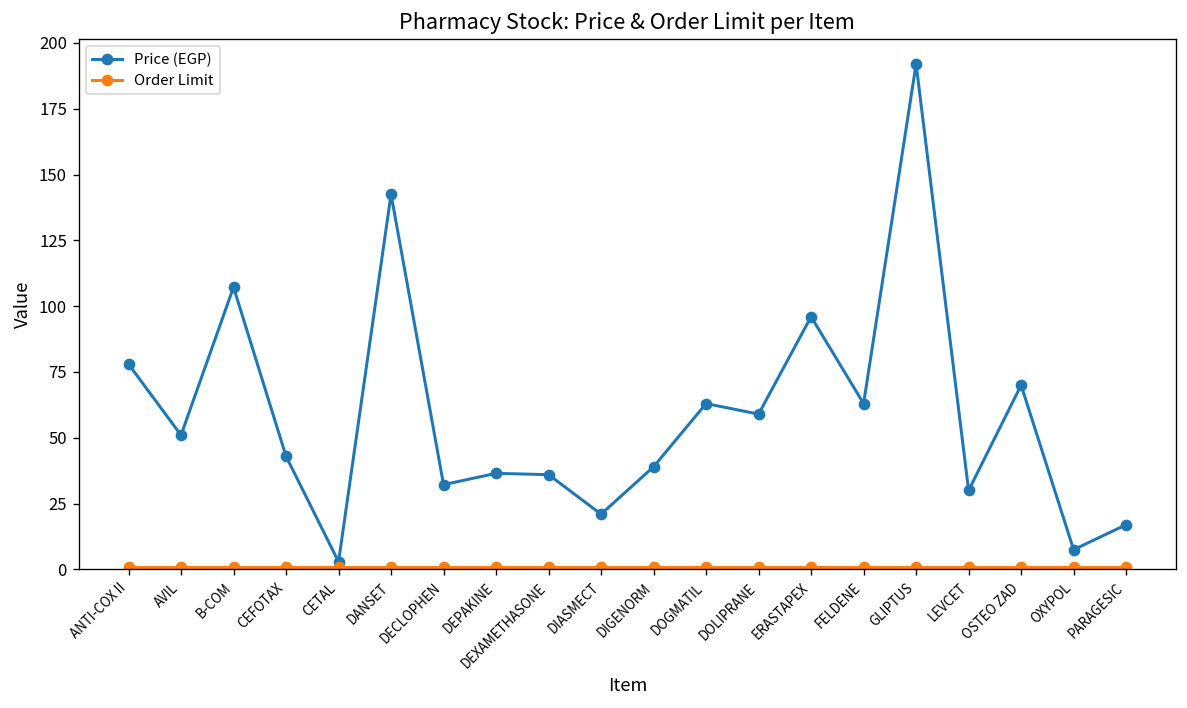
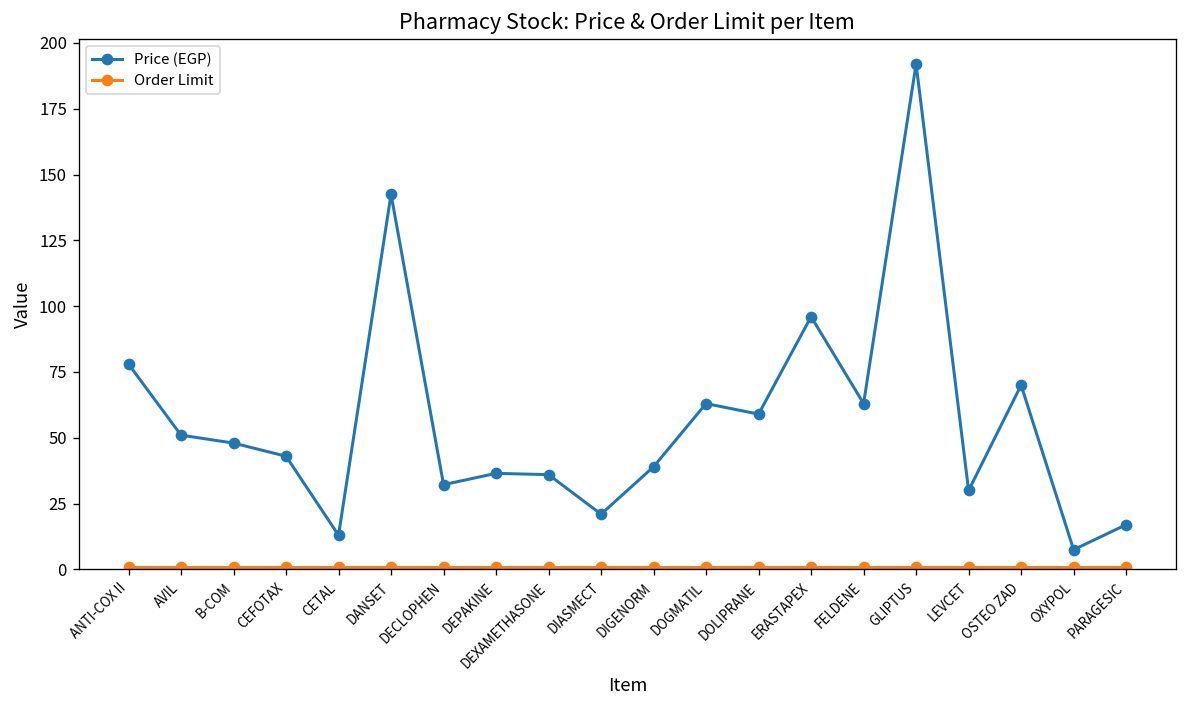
Price (EGP), B-COM: 107 -> 48
Price (EGP), CETAL: 3 -> 13
